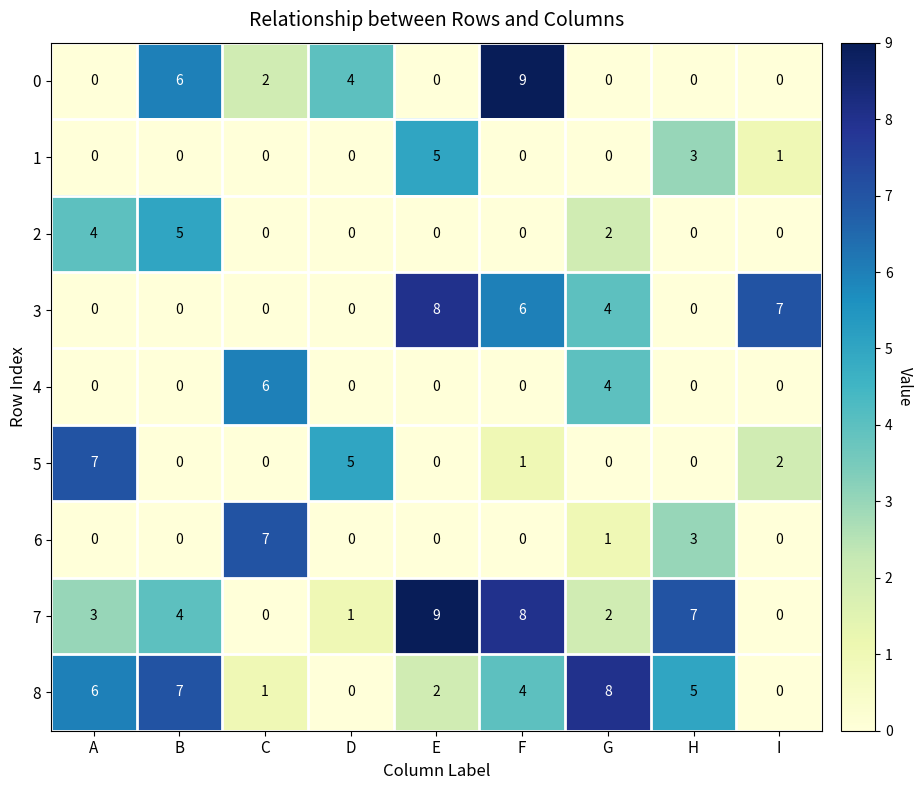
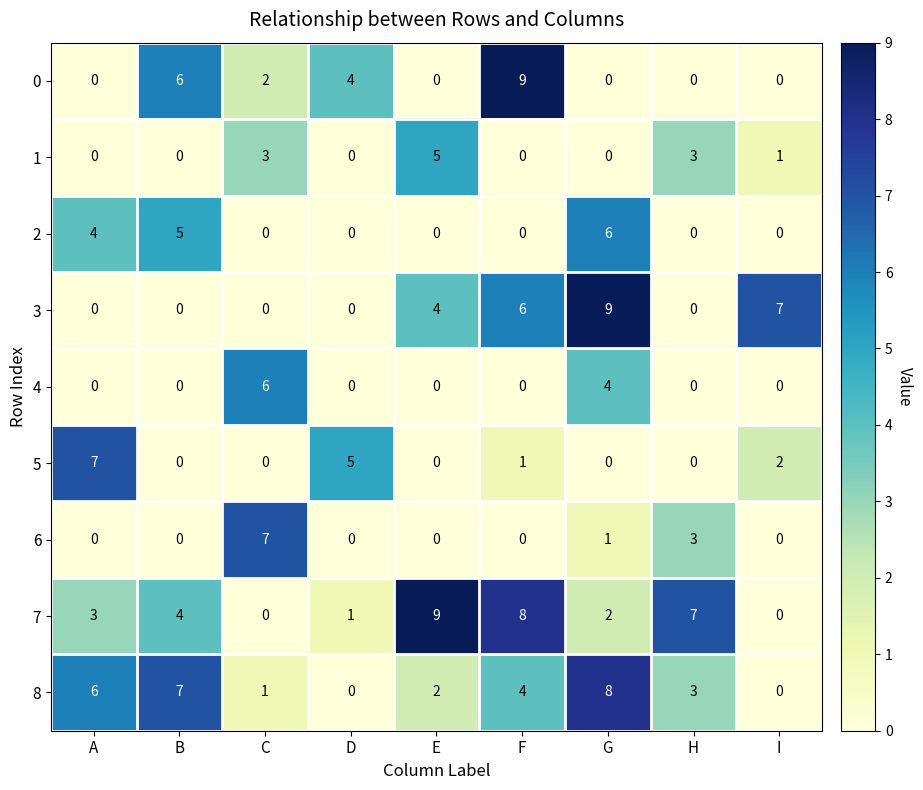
1, C: 0 -> 3
2, G: 2 -> 6
3, E: 8 -> 4
3, G: 4 -> 9
8, H: 5 -> 3
